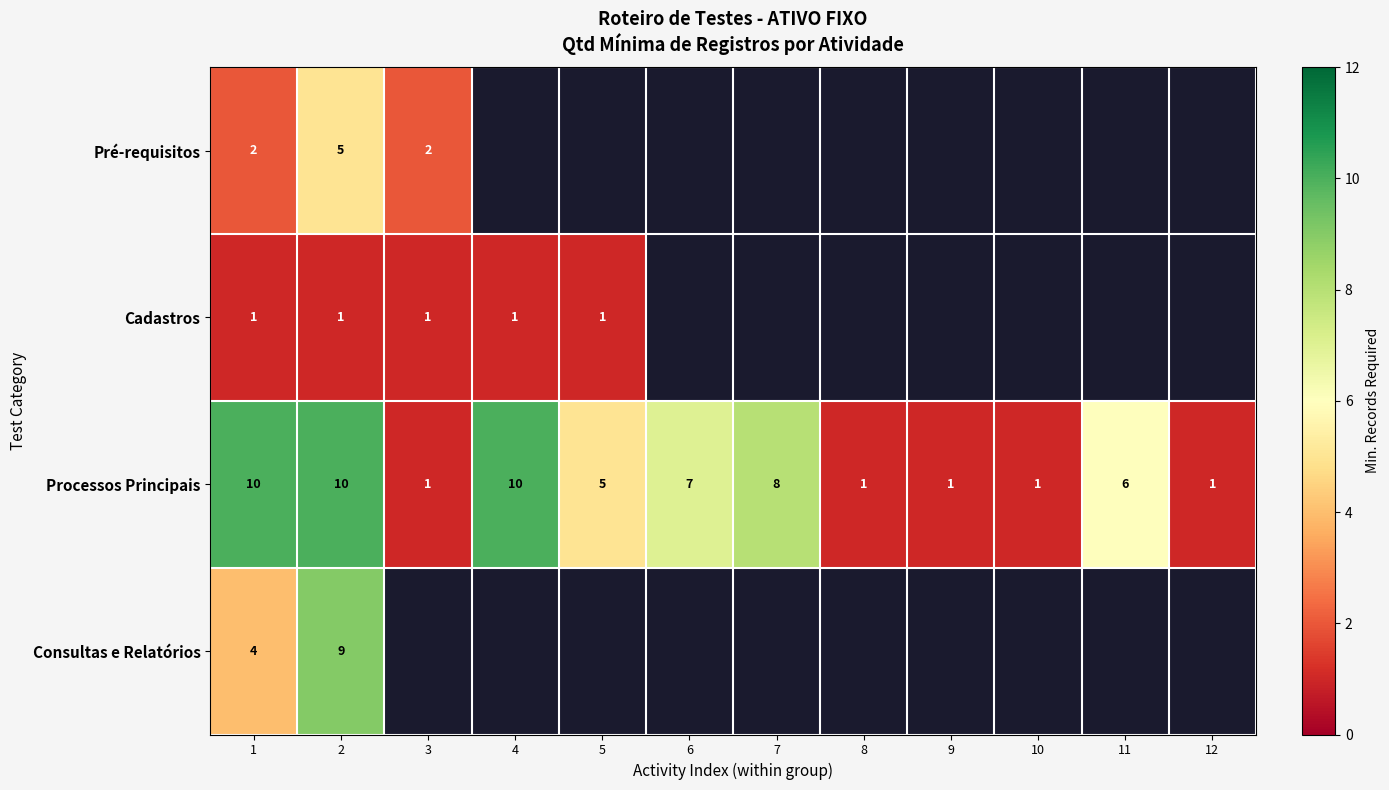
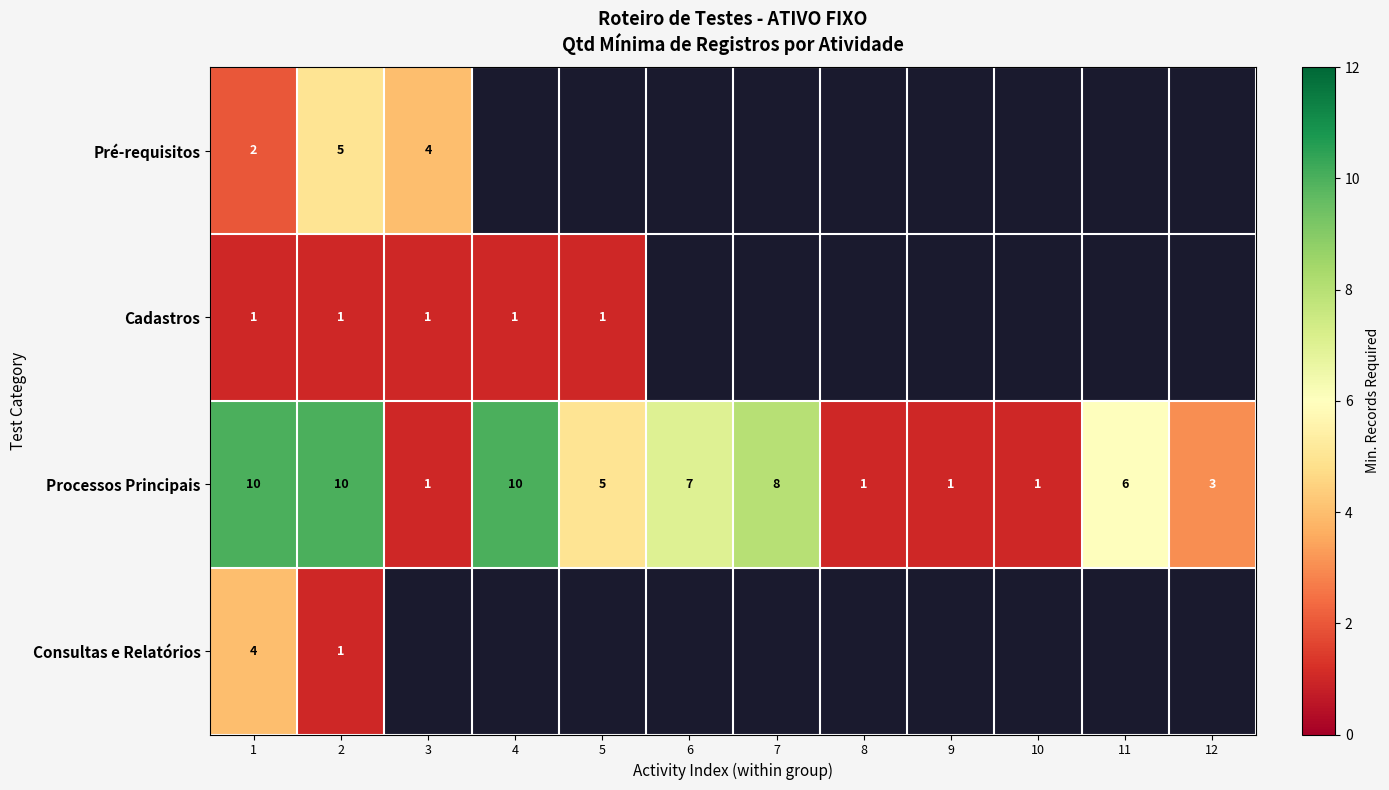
Pré-requisitos, 3: 2 -> 4
Processos Principais, 12: 1 -> 3
Consultas e Relatórios, 2: 9 -> 1
